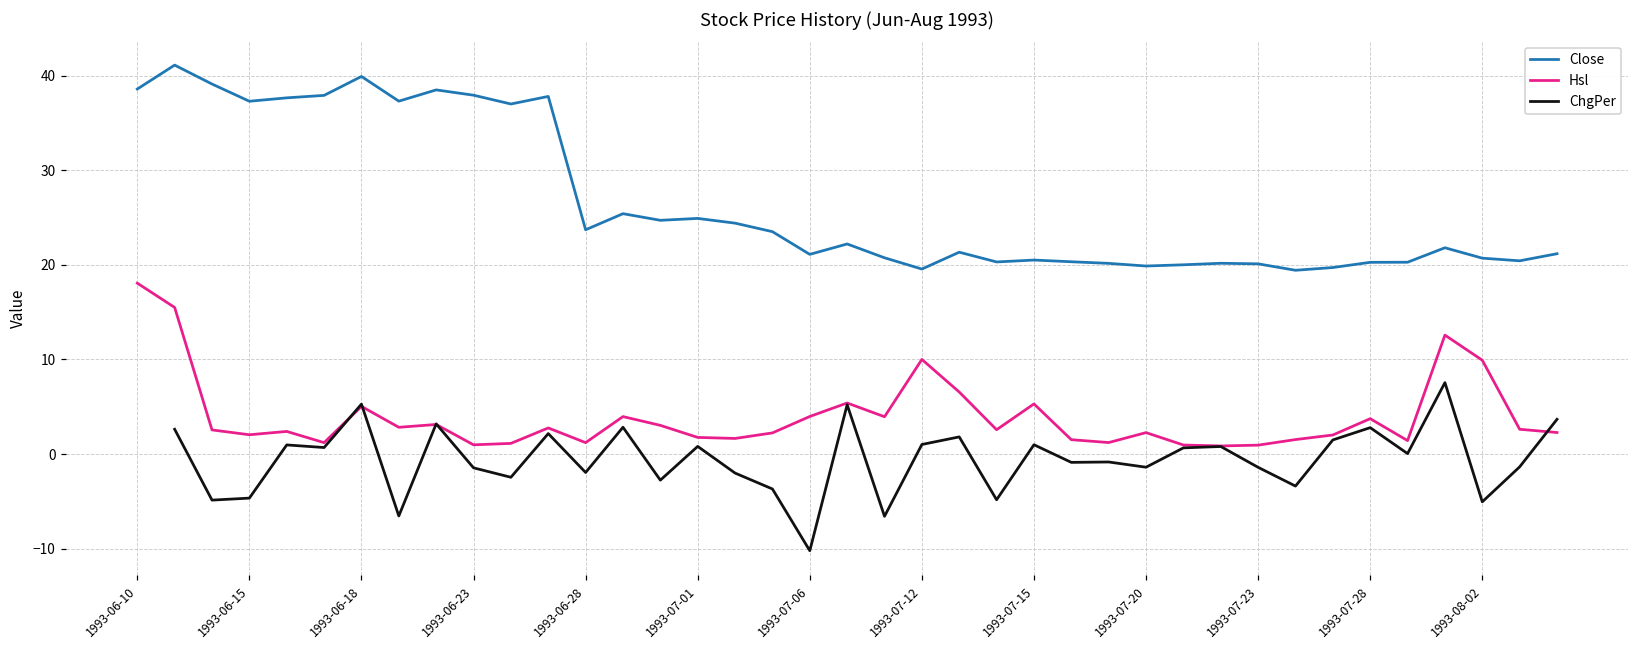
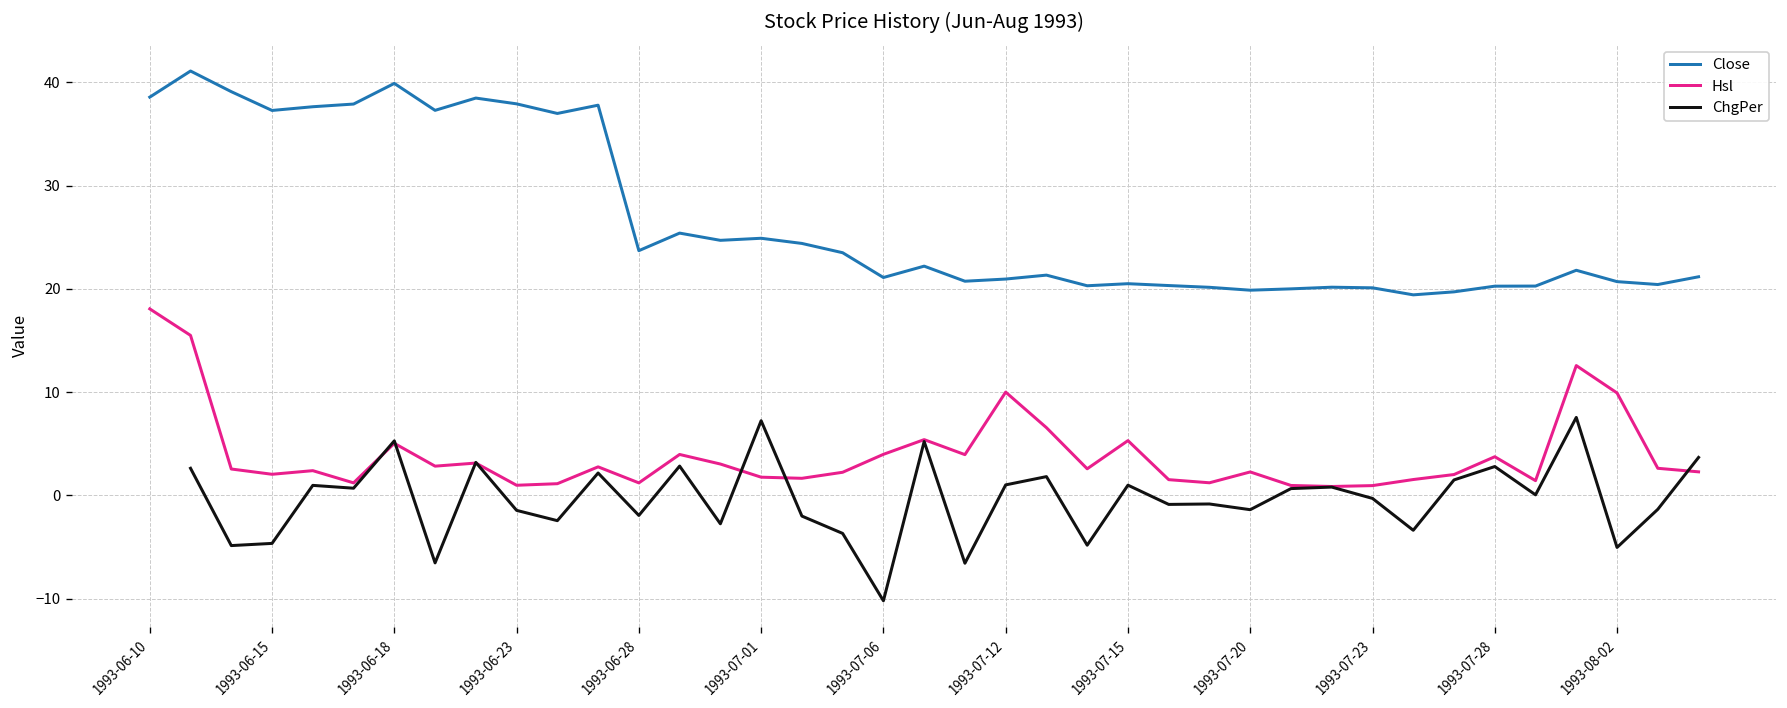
ChgPer, 1993-07-01: 1 -> 7
Close, 1993-07-12: 20 -> 21
ChgPer, 1993-07-23: -1 -> 0
